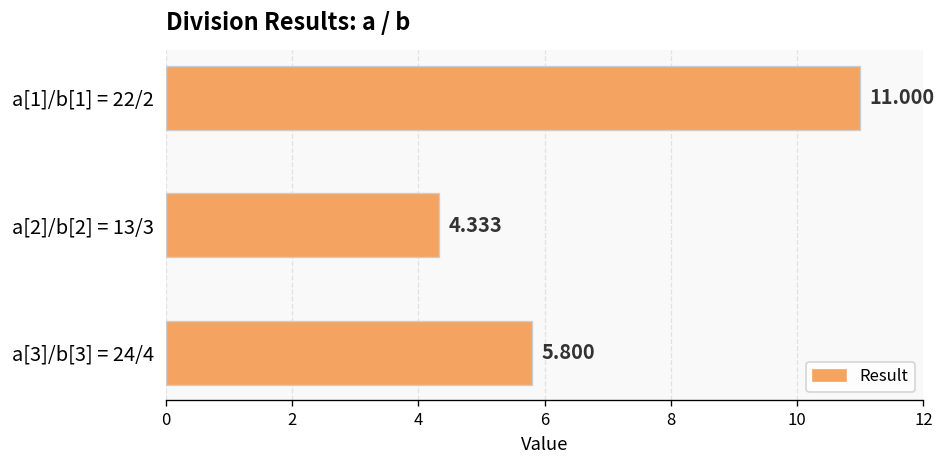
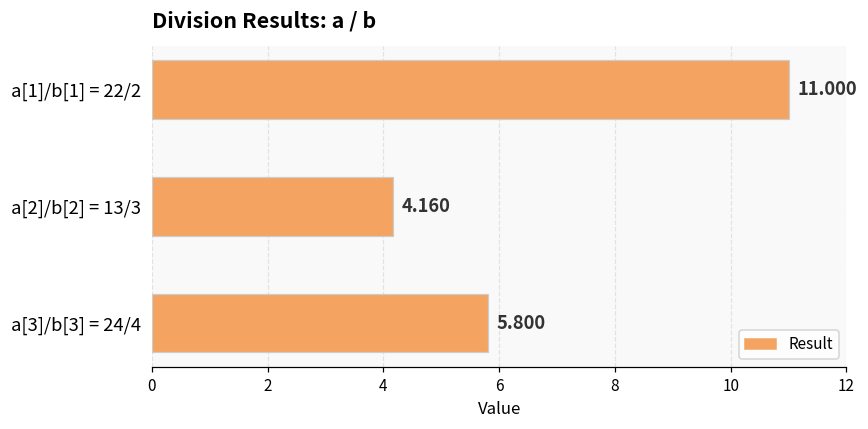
a[2]/b[2] = 13/3: 4.333 -> 4.160
